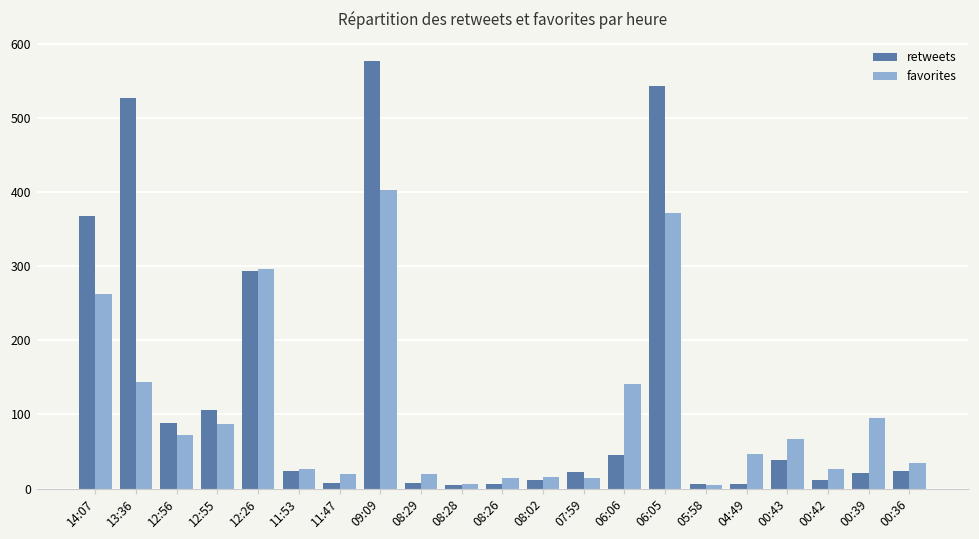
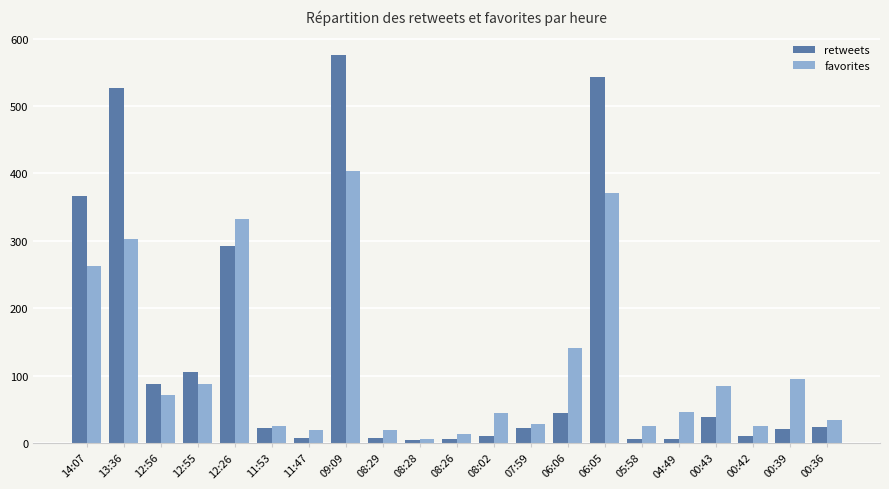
favorites, 13:36: 140 -> 300
favorites, 12:26: 300 -> 330
favorites, 08:02: 20 -> 40
favorites, 07:59: 10 -> 30
favorites, 05:58: 10 -> 30
favorites, 00:43: 70 -> 80
